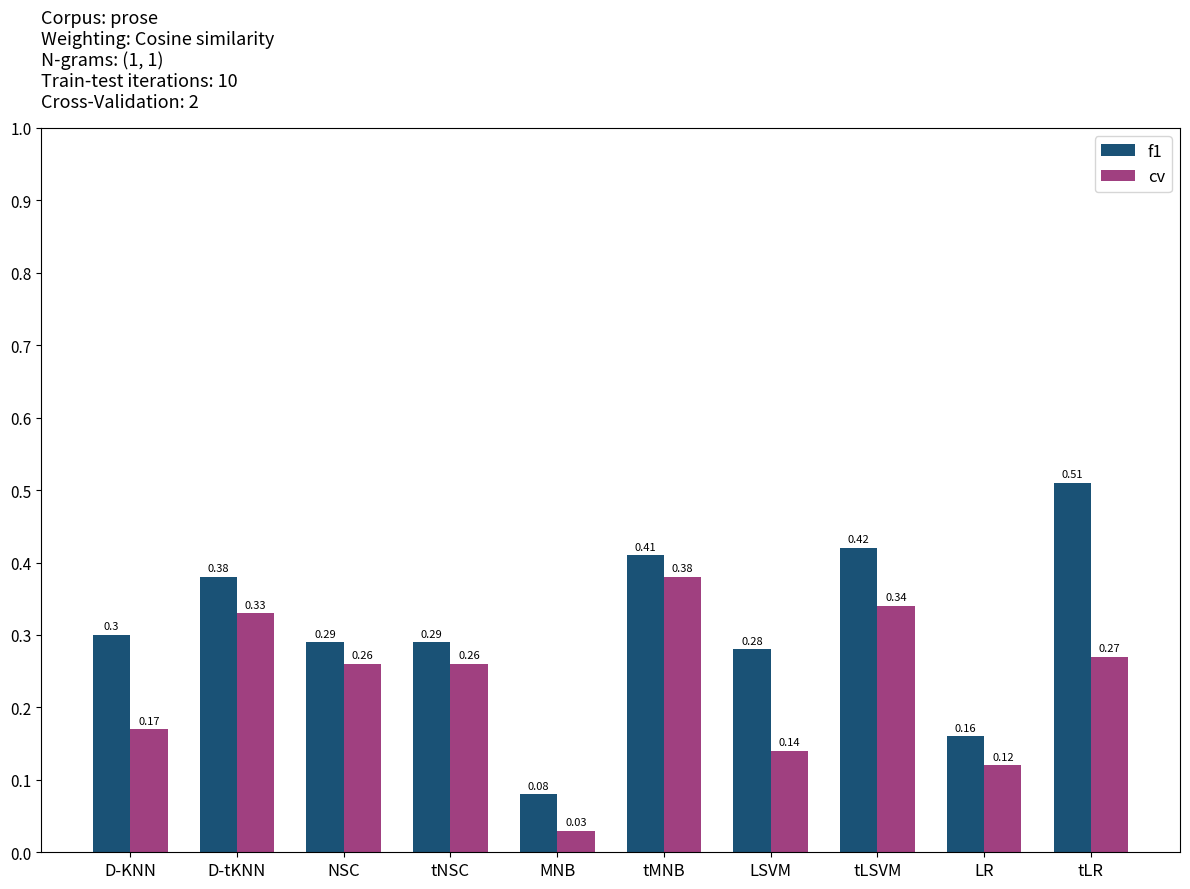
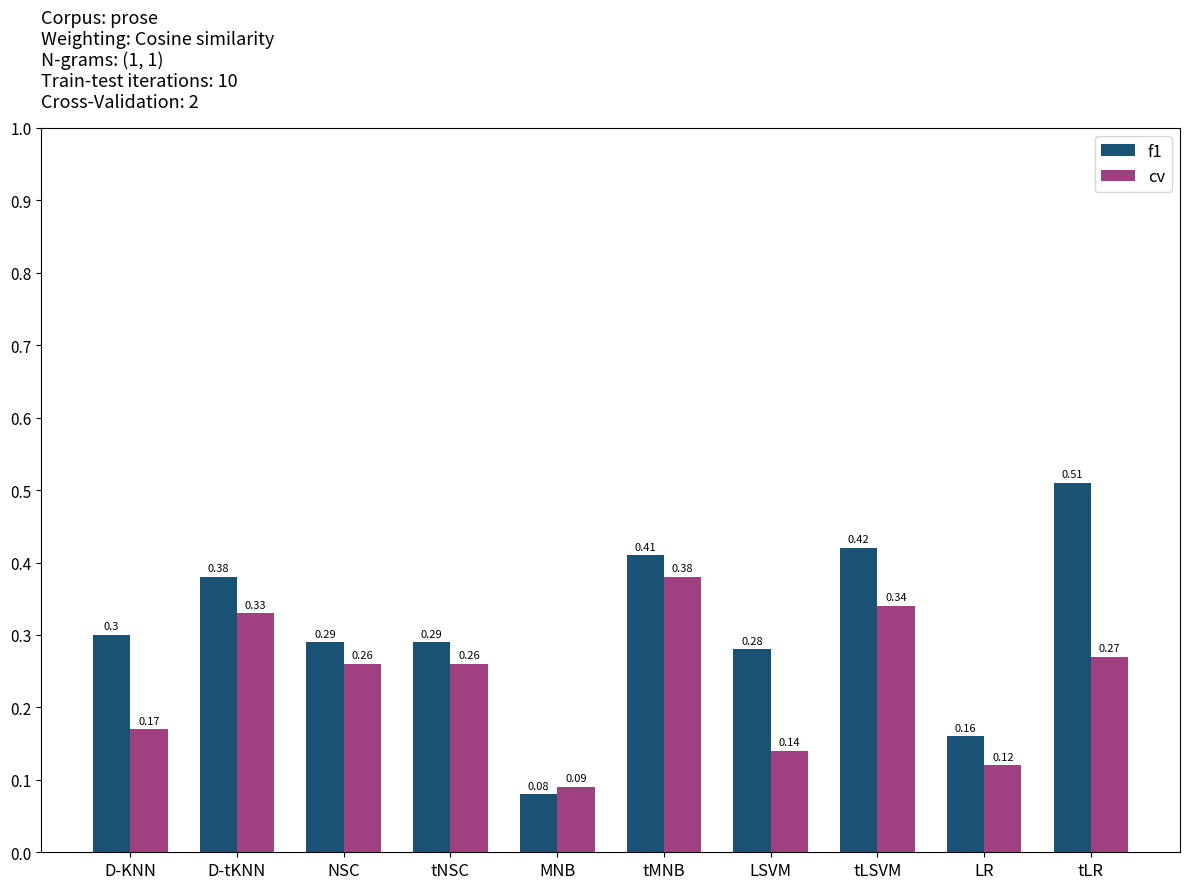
cv, MNB: 0.03 -> 0.09
